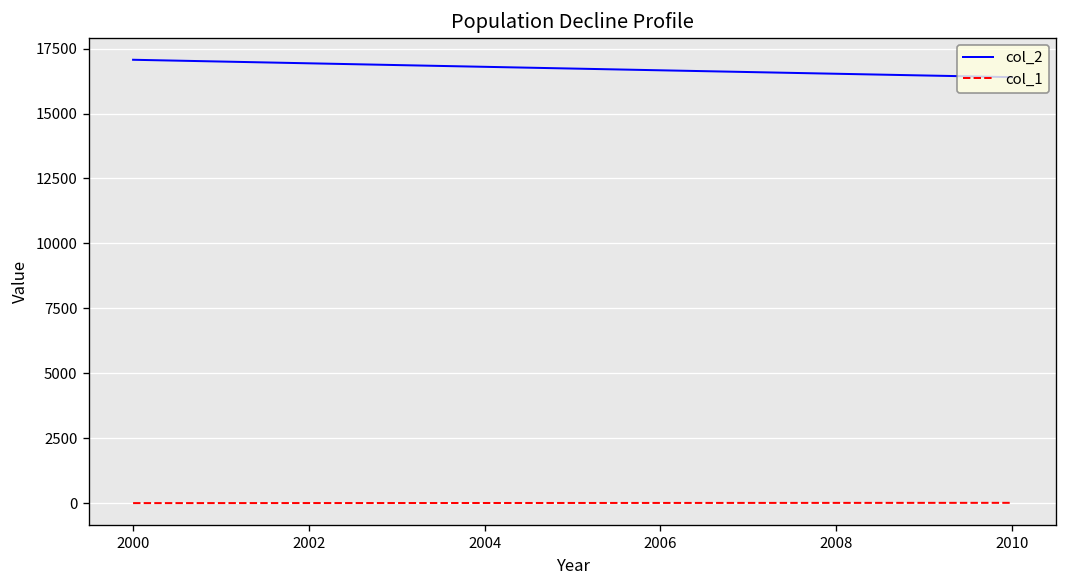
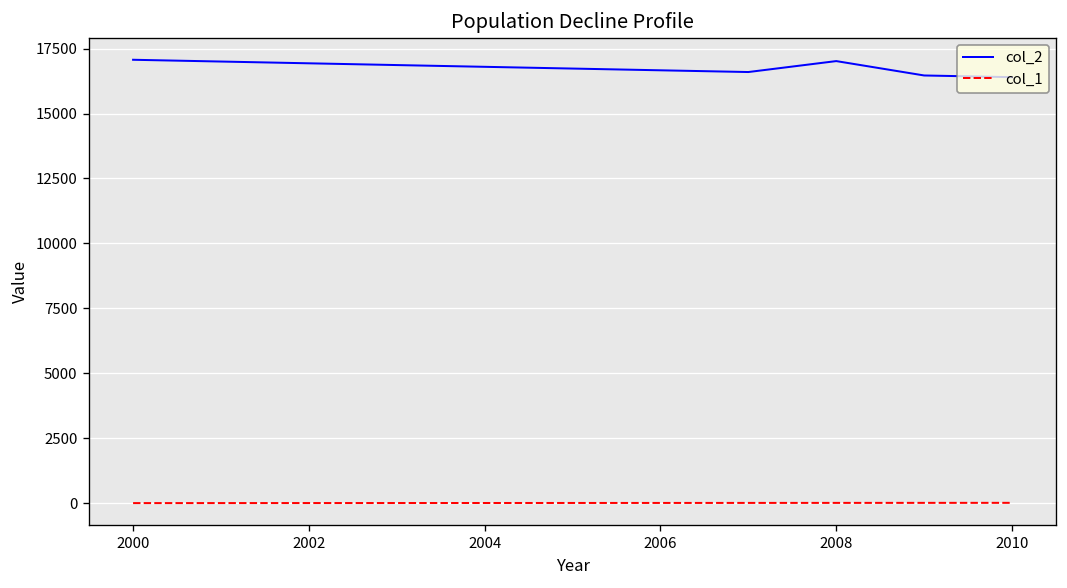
col_2, 2008: 16500 -> 17000
